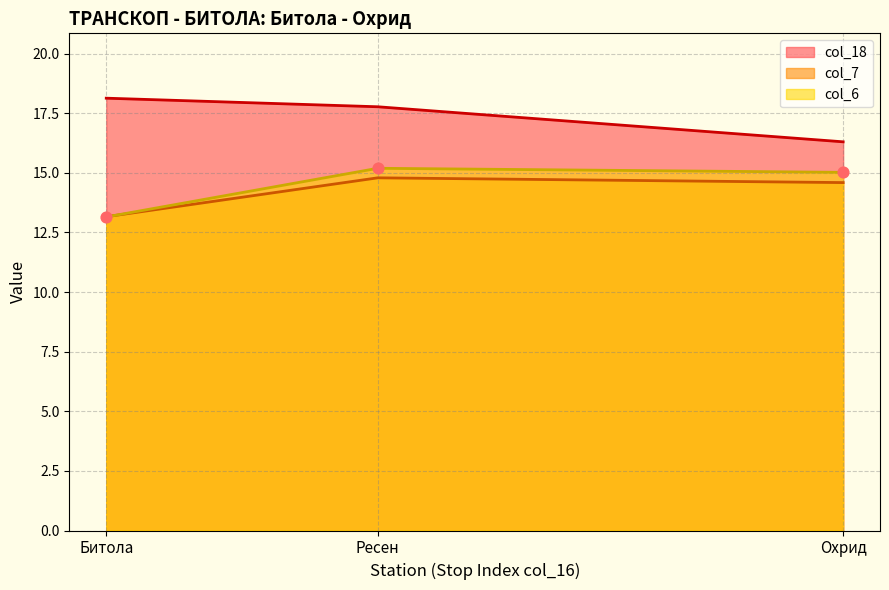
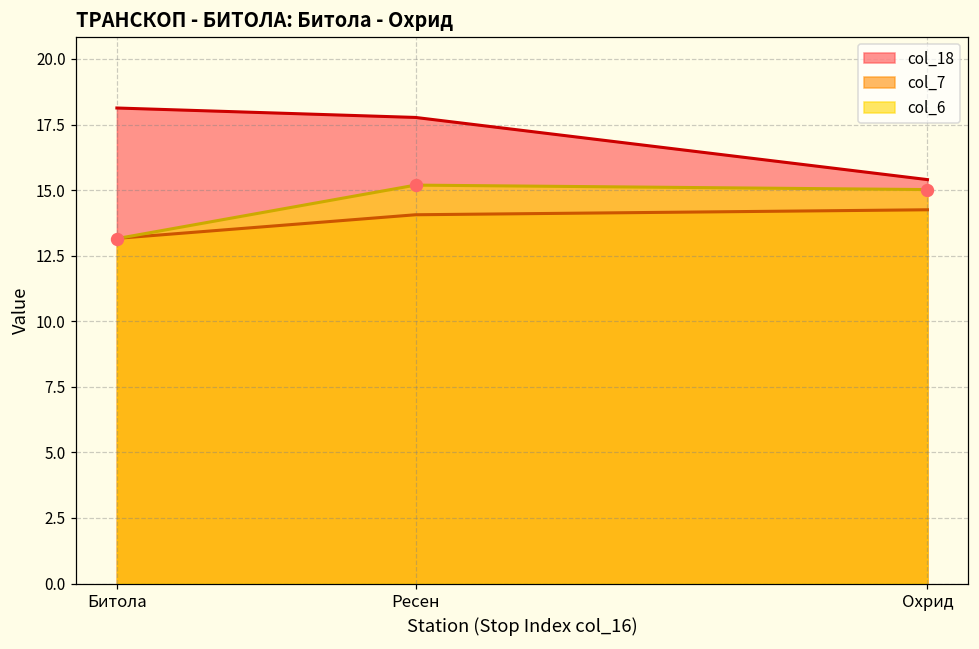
col_7, Ресен: 14.8 -> 14.1
col_18, Охрид: 16.3 -> 15.4
col_7, Охрид: 14.6 -> 14.3
